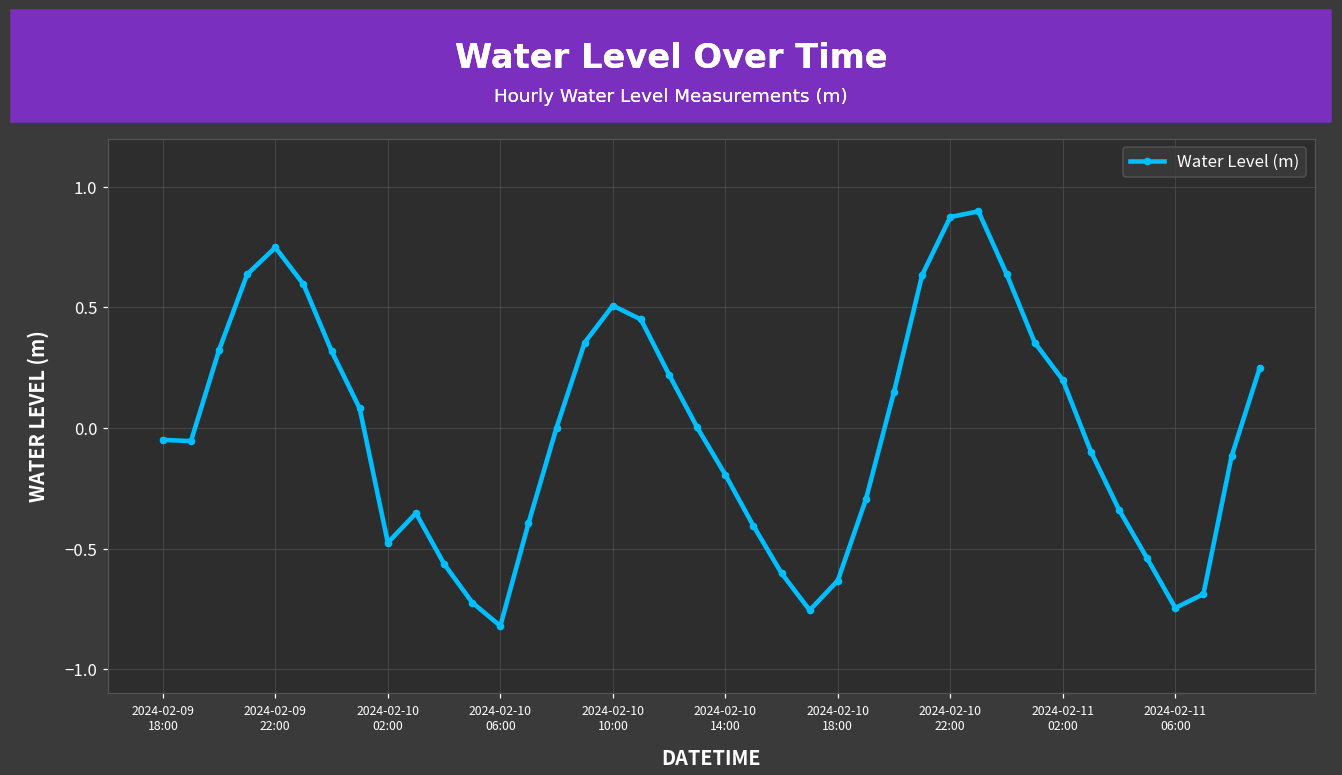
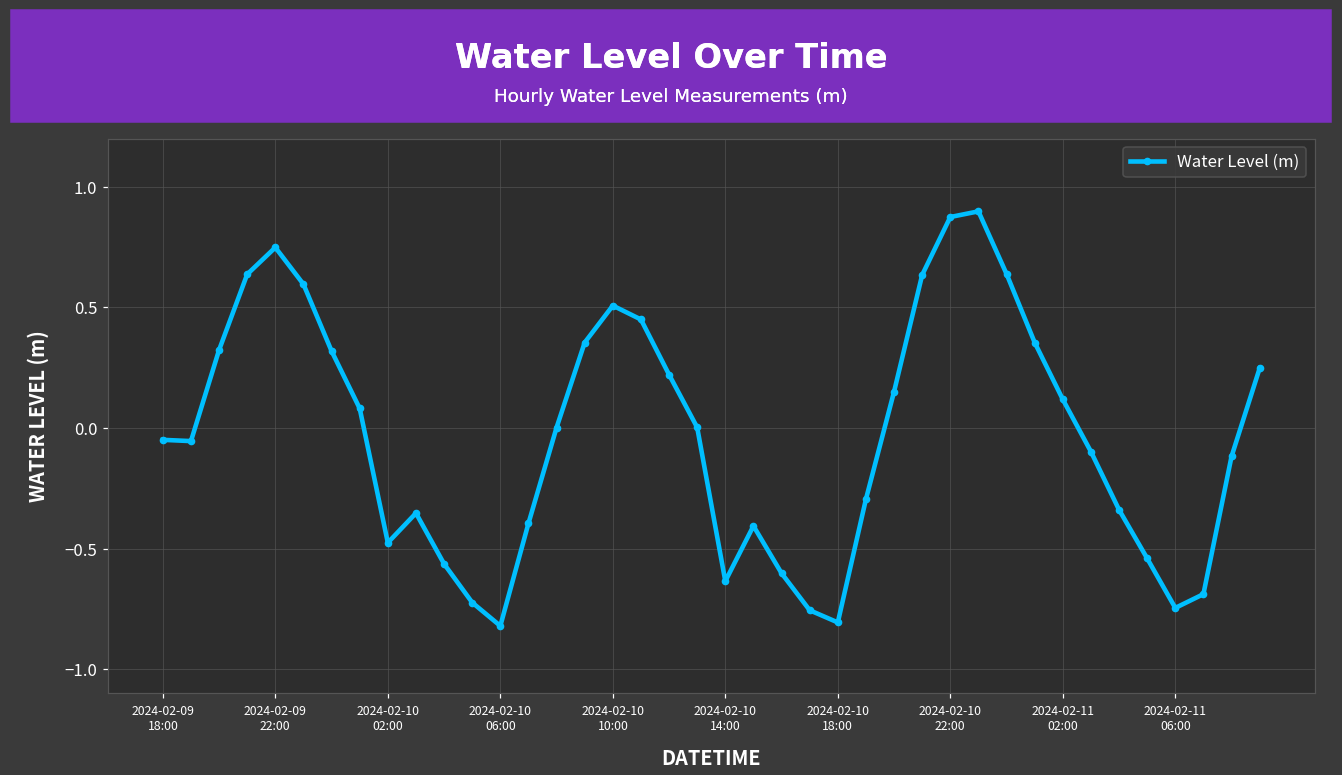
2024-02-10 14:00: -0.19 -> -0.63
2024-02-10 18:00: -0.63 -> -0.81
2024-02-11 02:00: 0.20 -> 0.12
